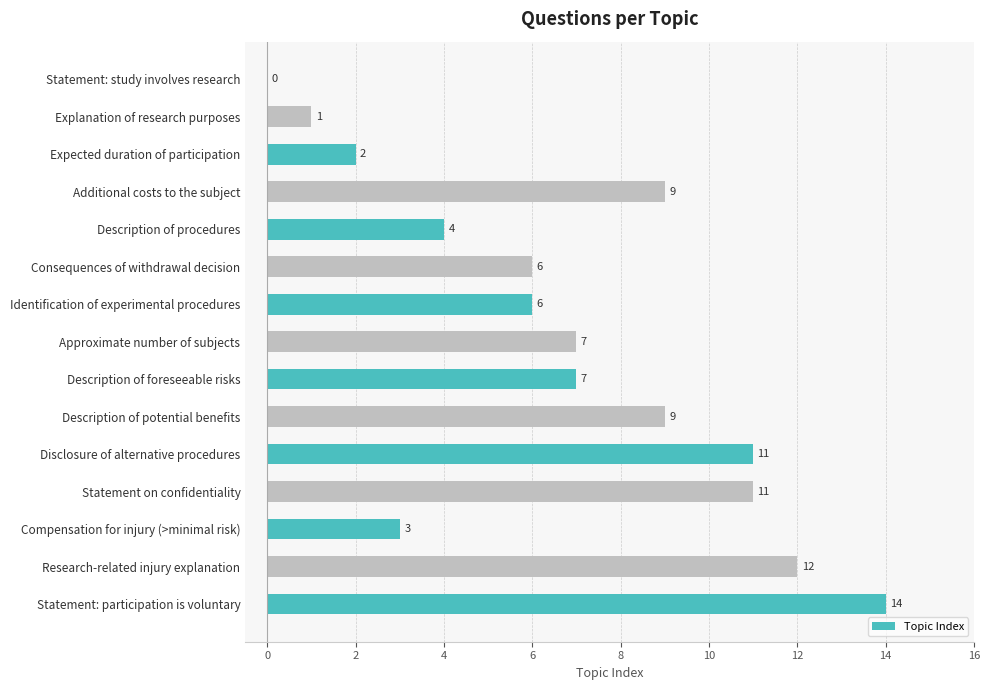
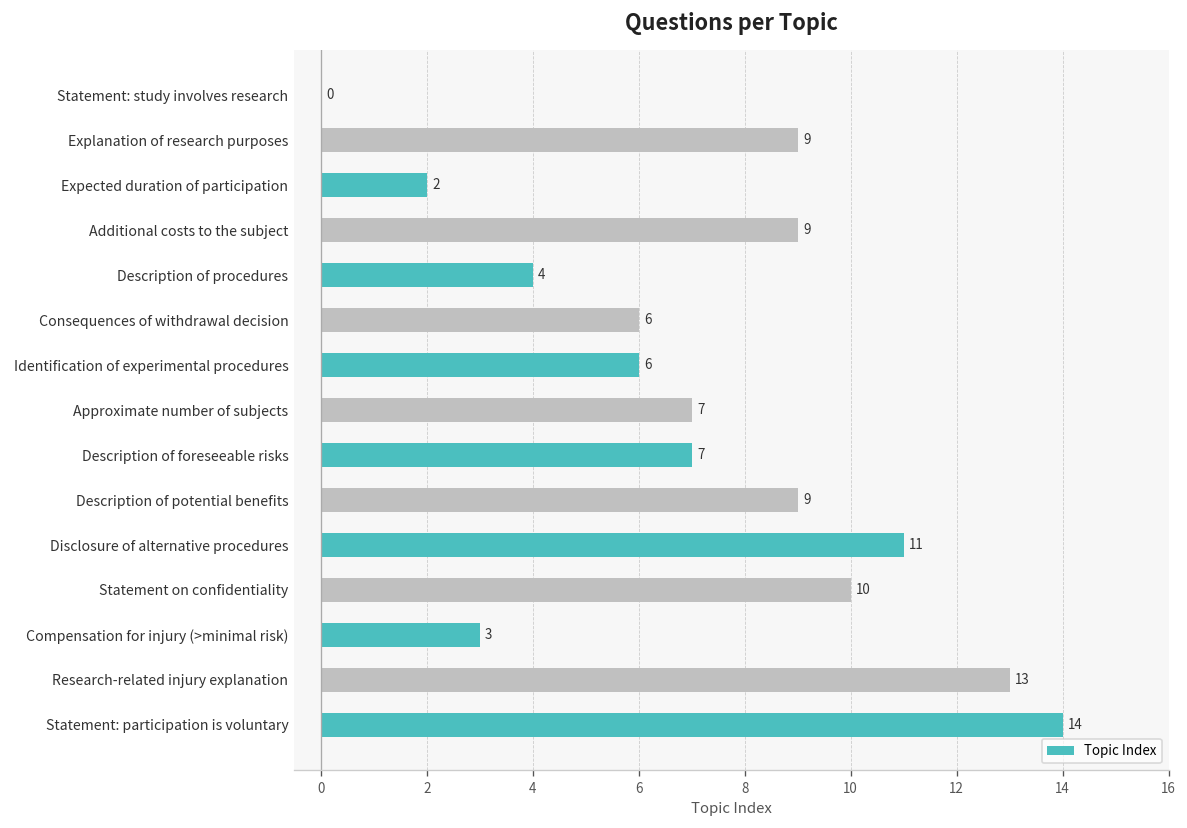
Explanation of research purposes: 1 -> 9
Statement on confidentiality: 11 -> 10
Research-related injury explanation: 12 -> 13
